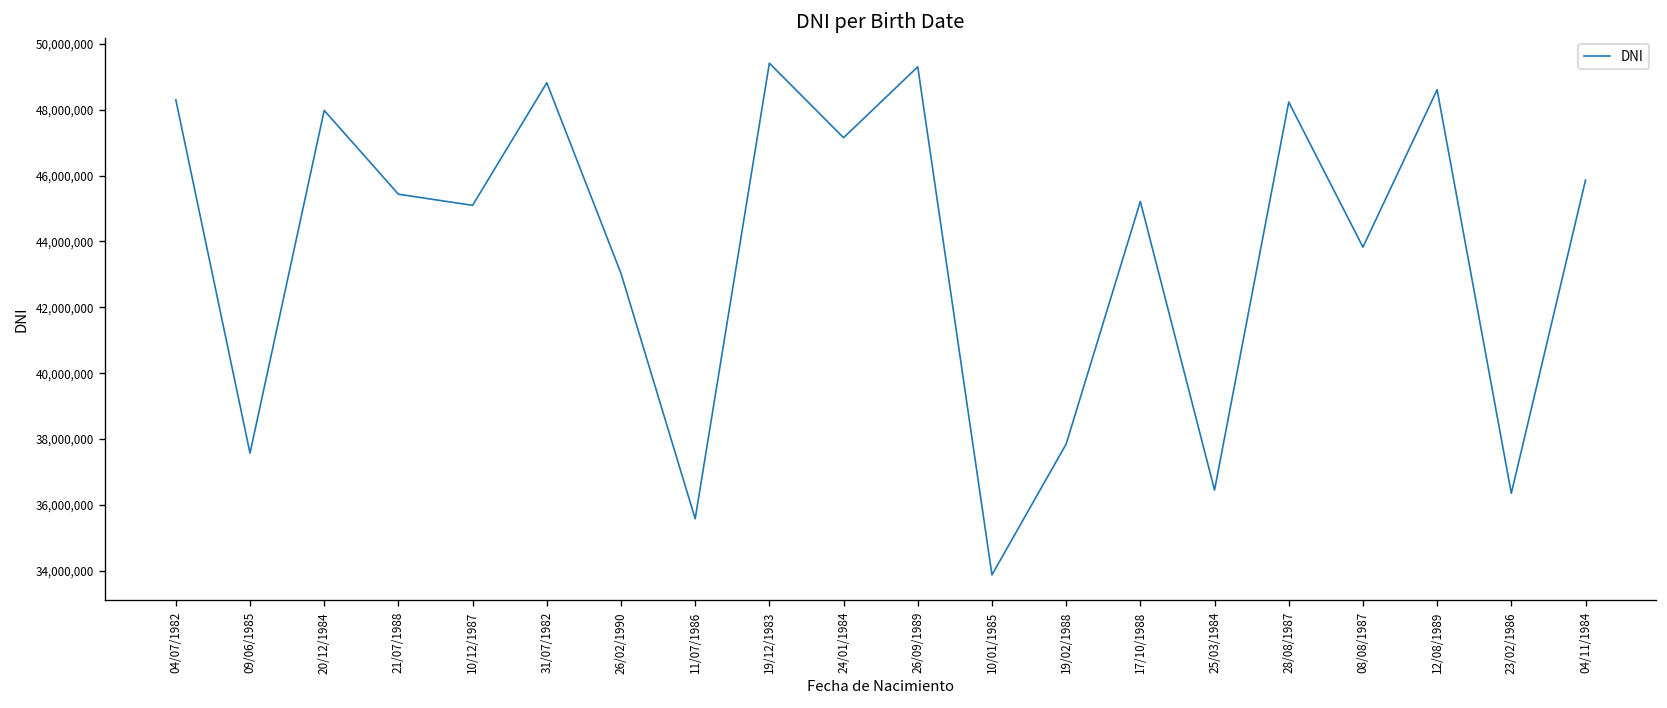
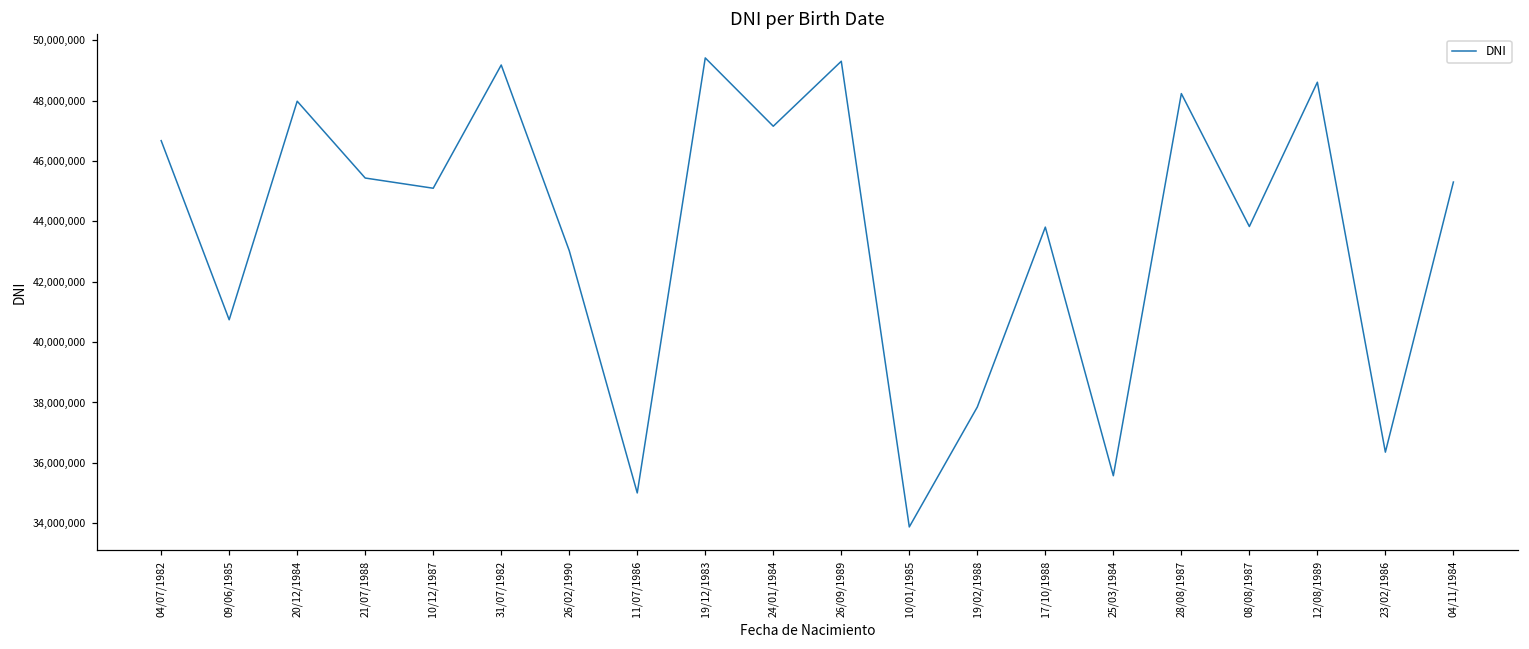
04/07/1982: 48,300,000 -> 46,700,000
09/06/1985: 37,600,000 -> 40,700,000
31/07/1982: 48,800,000 -> 49,200,000
11/07/1986: 35,600,000 -> 35,000,000
17/10/1988: 45,200,000 -> 43,800,000
25/03/1984: 36,500,000 -> 35,600,000
04/11/1984: 45,900,000 -> 45,300,000
